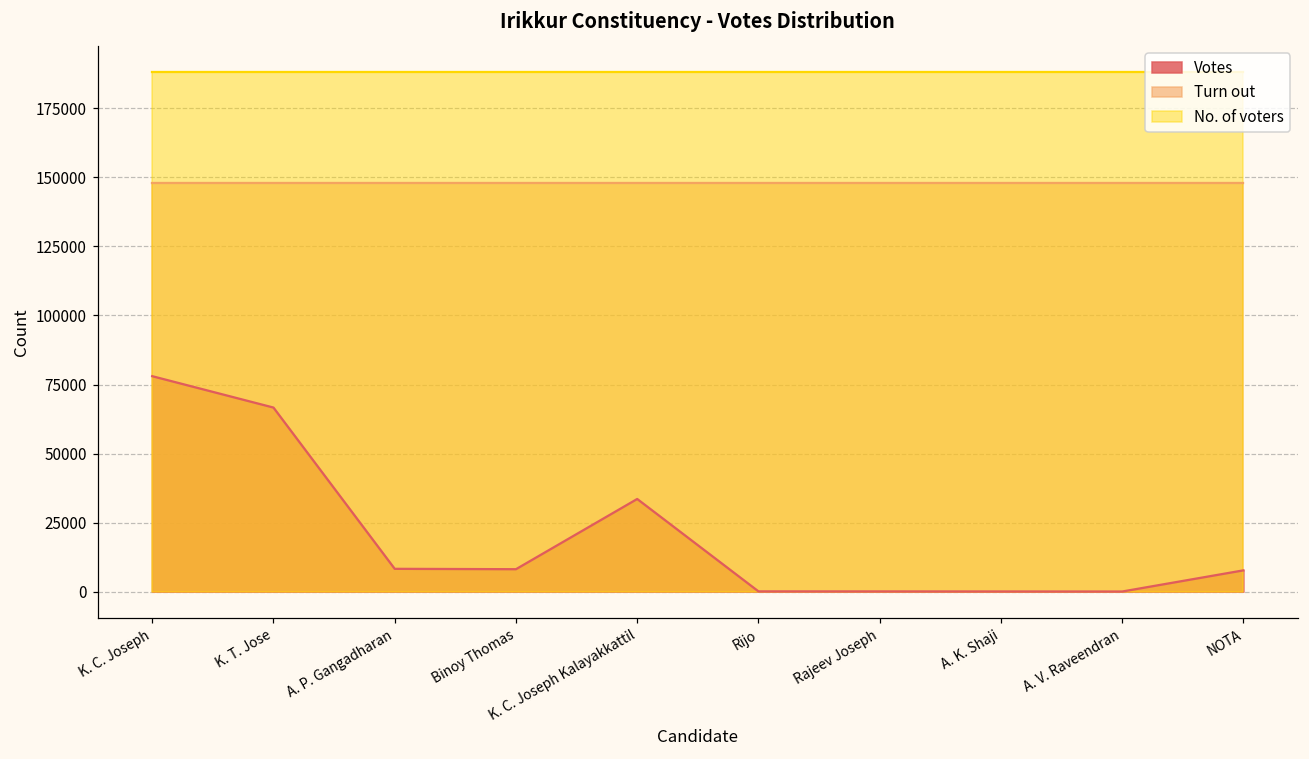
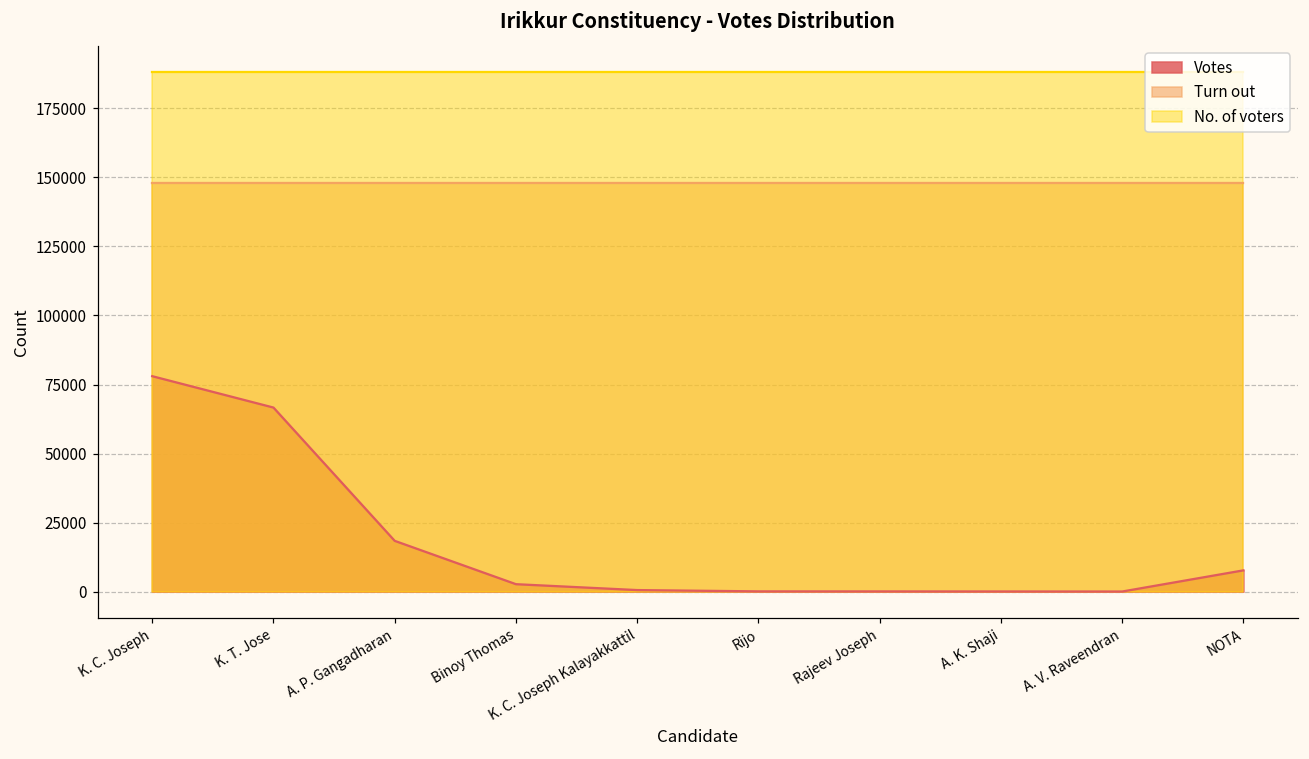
Votes, A. P. Gangadharan: 8000 -> 18000
Votes, Binoy Thomas: 8000 -> 3000
Votes, K. C. Joseph Kalayakkattil: 34000 -> 1000
